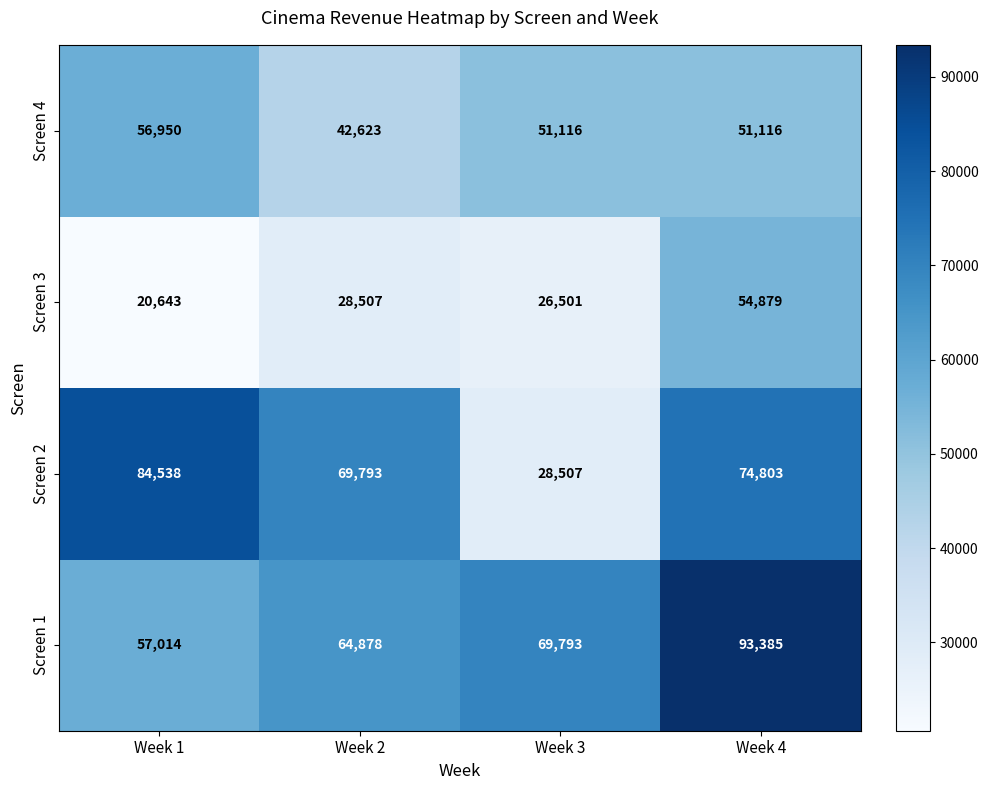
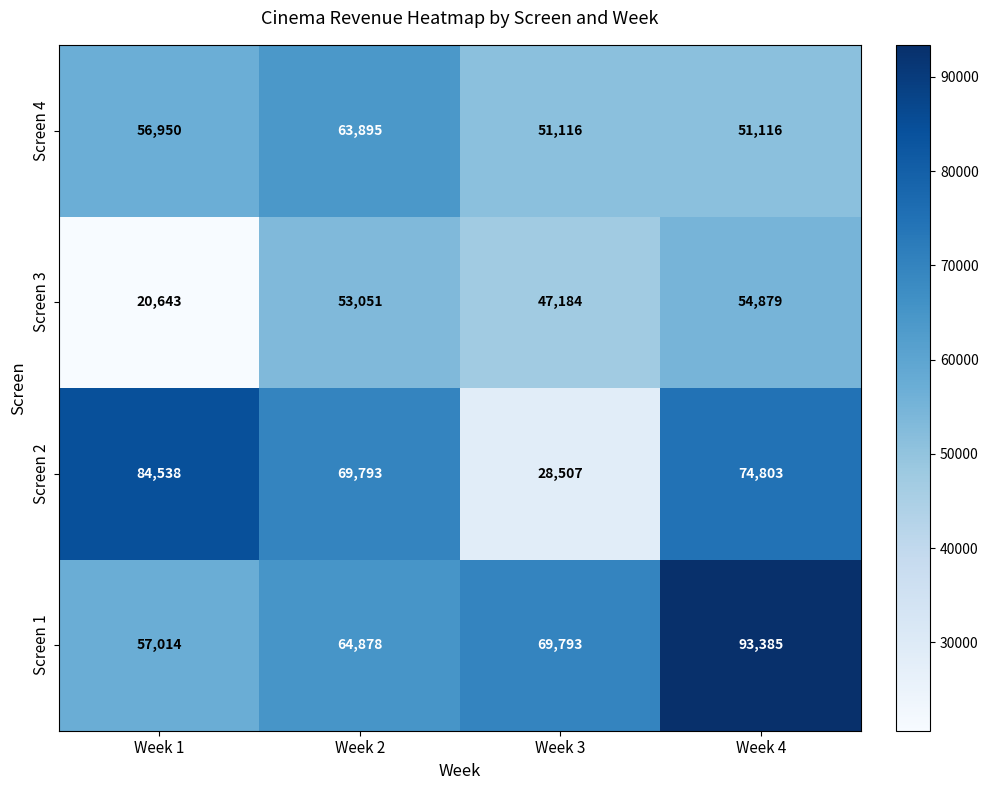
Screen 4, Week 2: 42,623 -> 63,895
Screen 3, Week 2: 28,507 -> 53,051
Screen 3, Week 3: 26,501 -> 47,184
